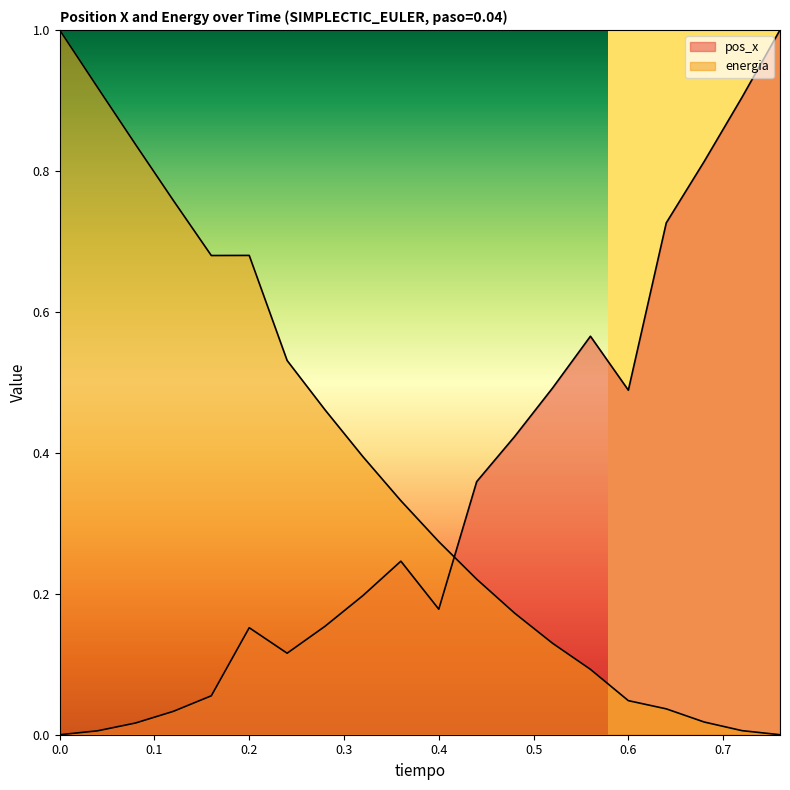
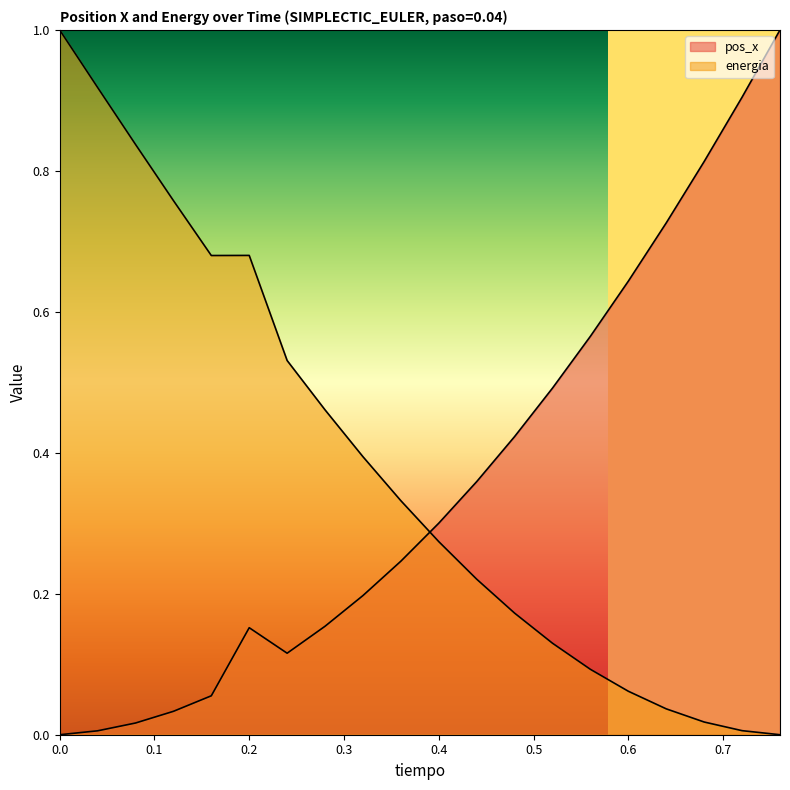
pos_x, 0.4: 0.18 -> 0.30
pos_x, 0.6: 0.49 -> 0.64
energia, 0.6: 0.05 -> 0.06
